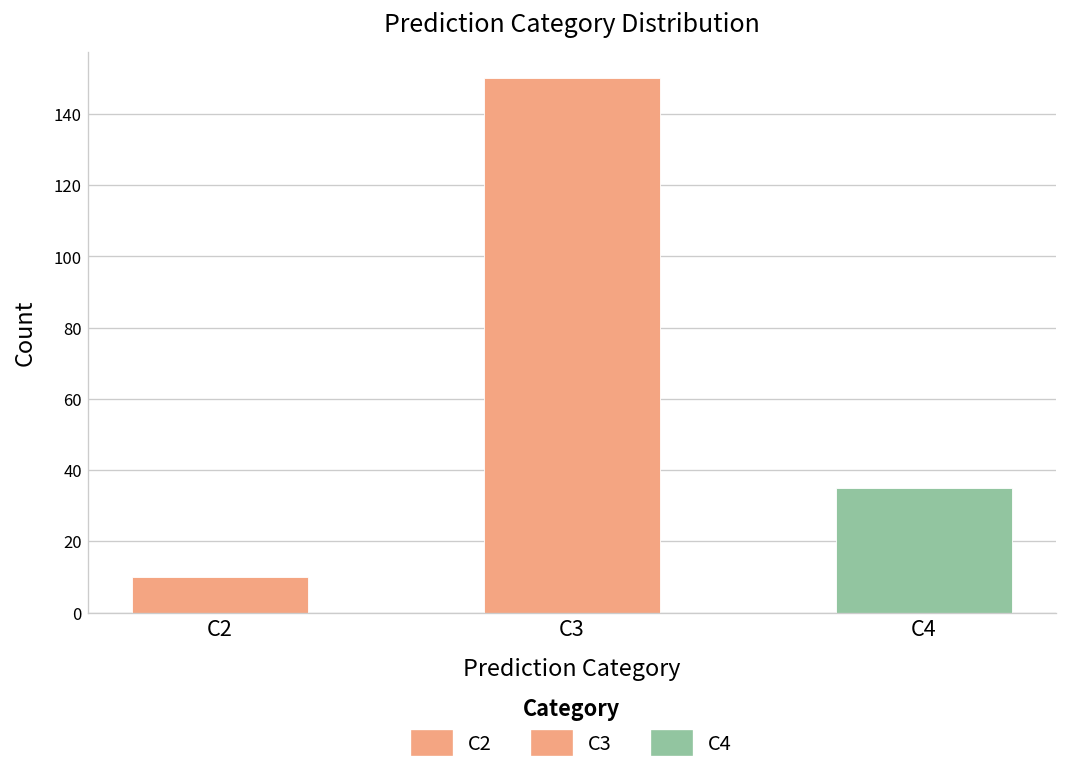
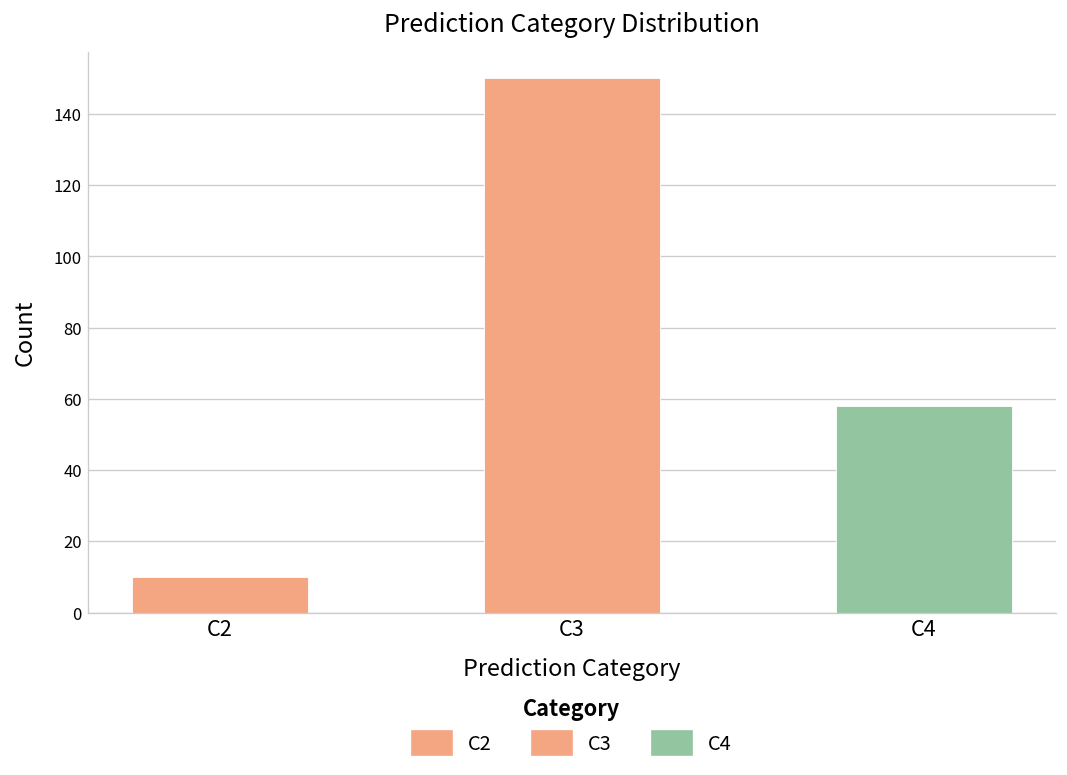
C4: 35 -> 58
